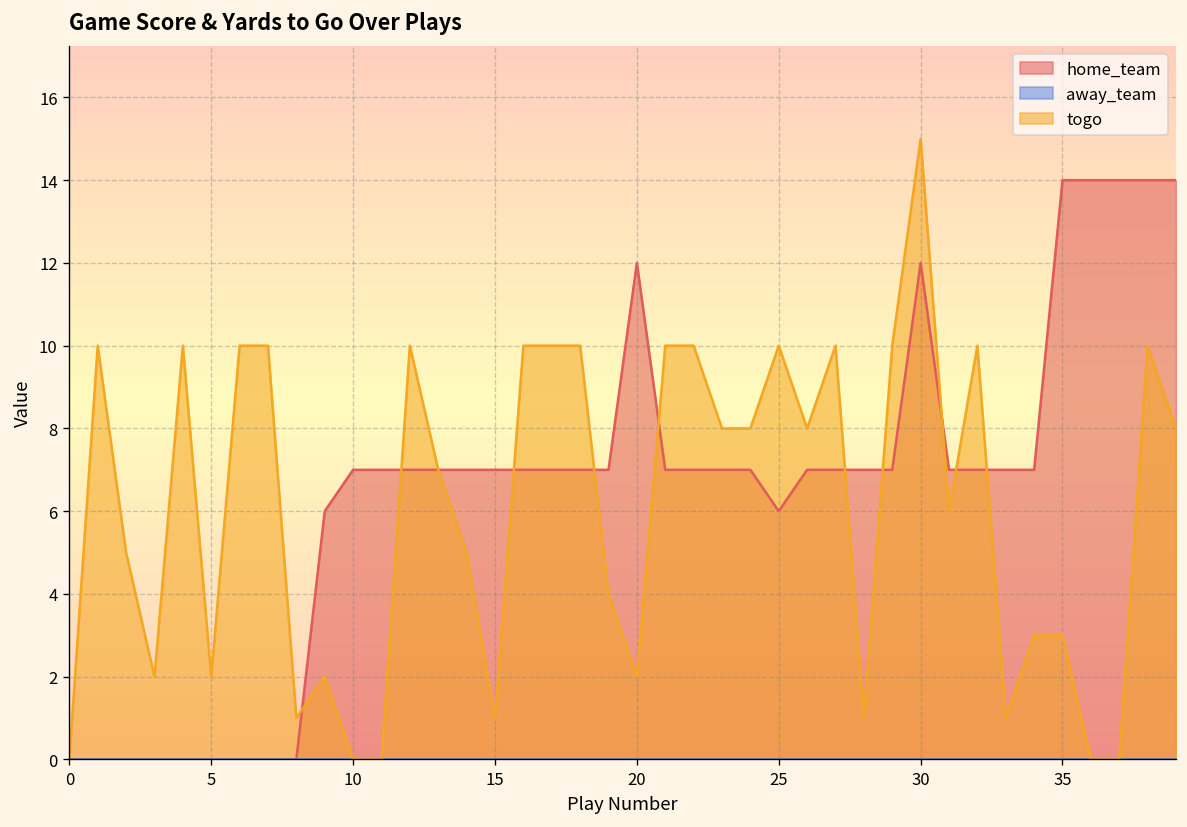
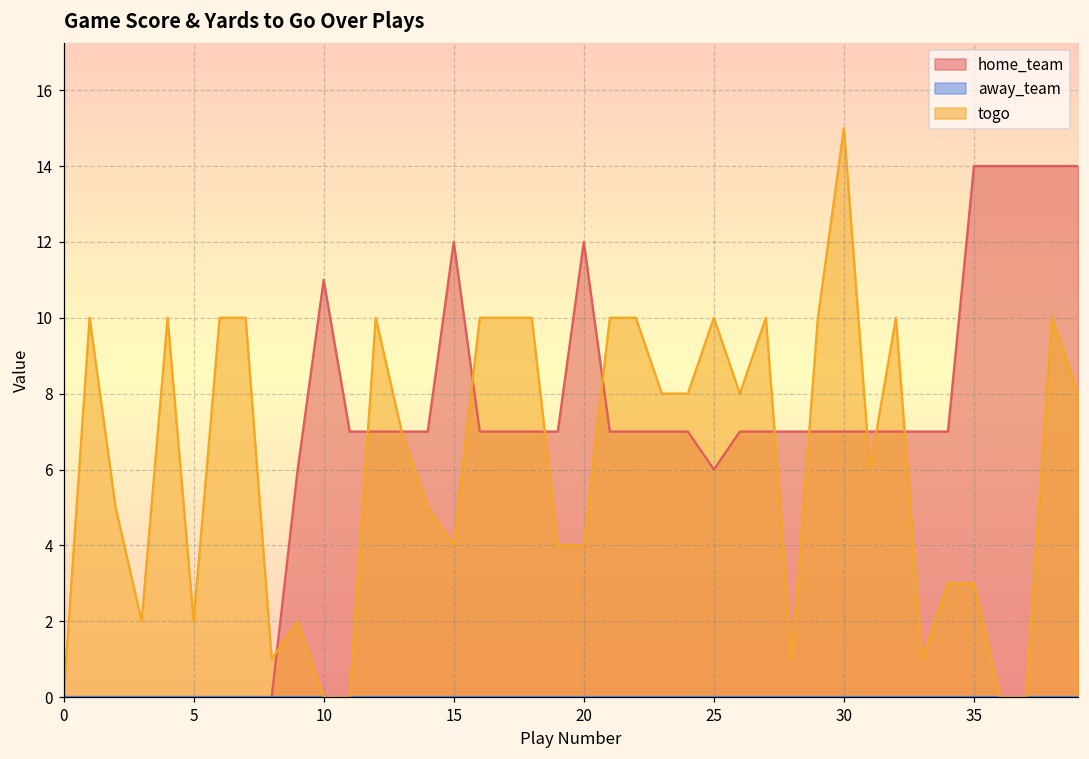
home_team, 10: 7 -> 11
home_team, 15: 7 -> 12
togo, 15: 1 -> 4
togo, 20: 2 -> 4
home_team, 30: 12 -> 7
